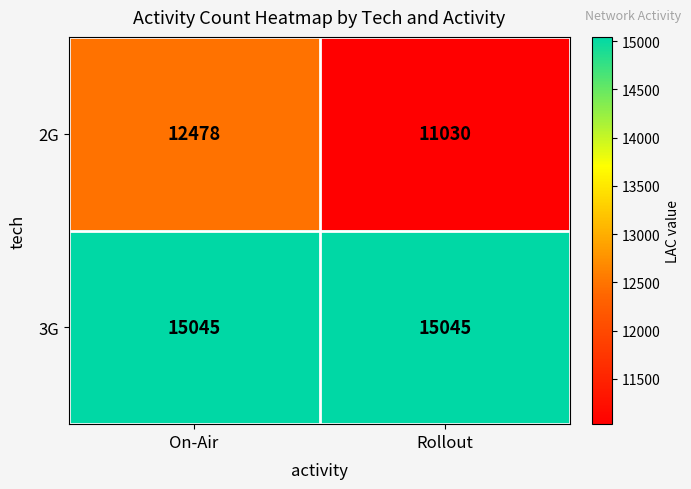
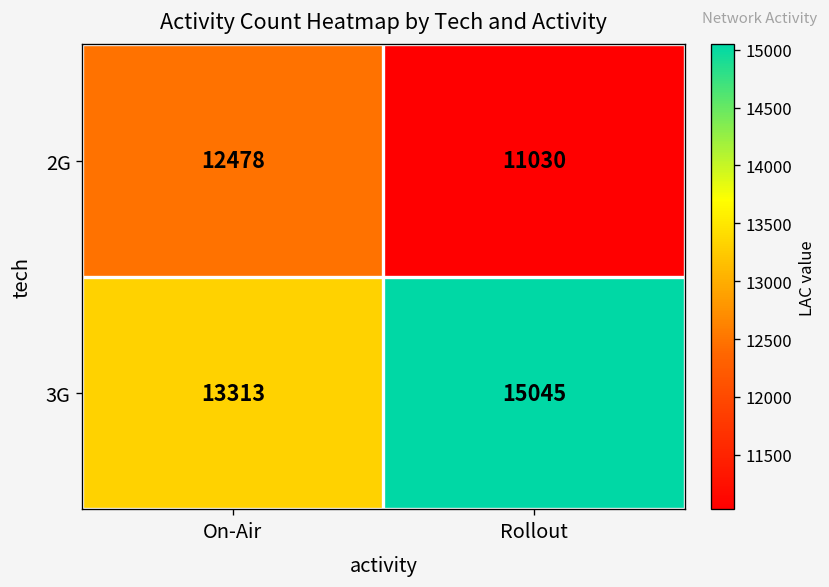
3G, On-Air: 15045 -> 13313
